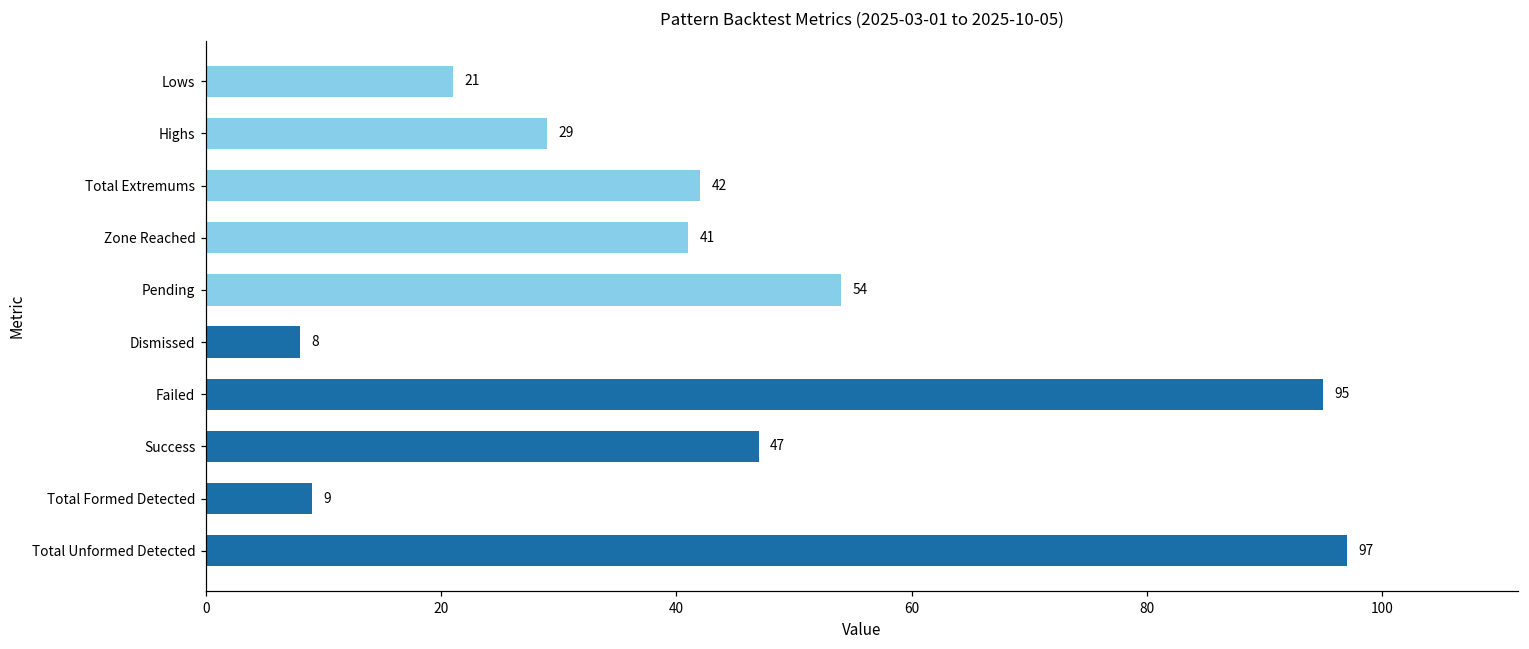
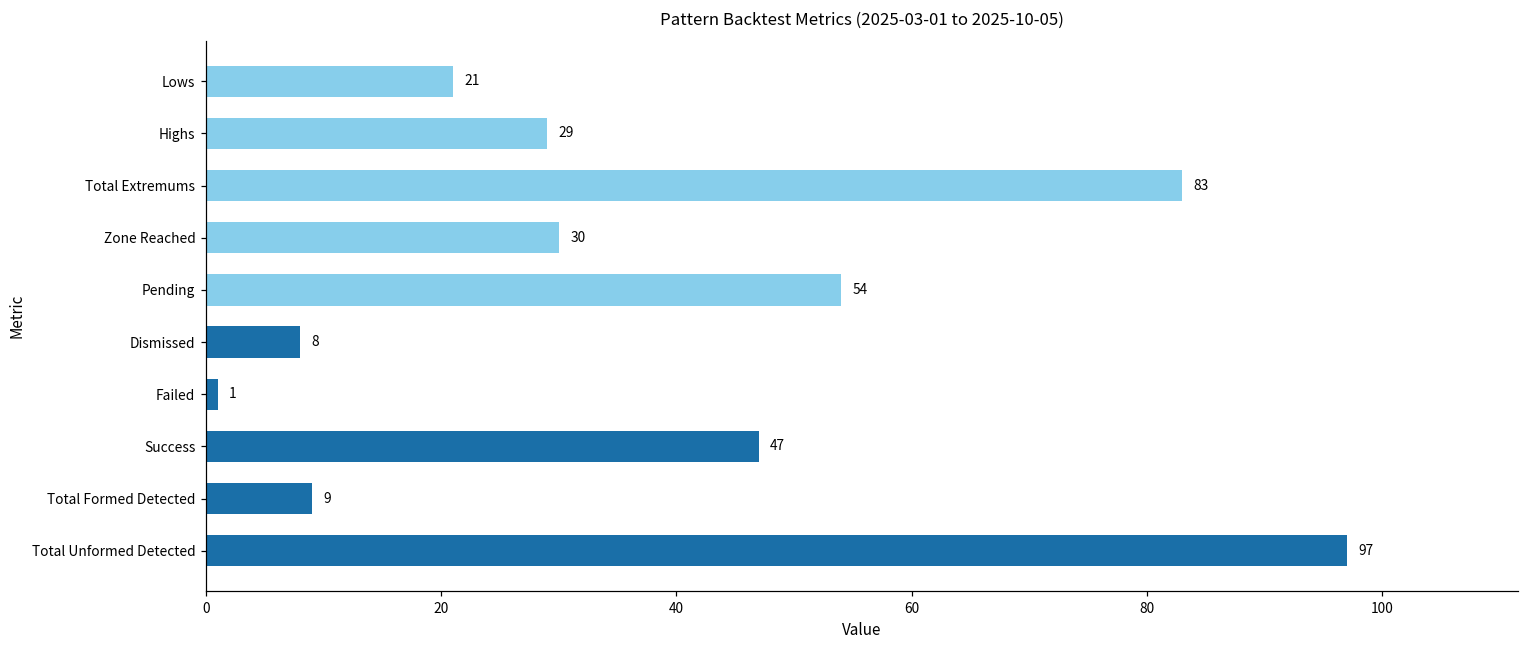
Total Extremums: 42 -> 83
Zone Reached: 41 -> 30
Failed: 95 -> 1
